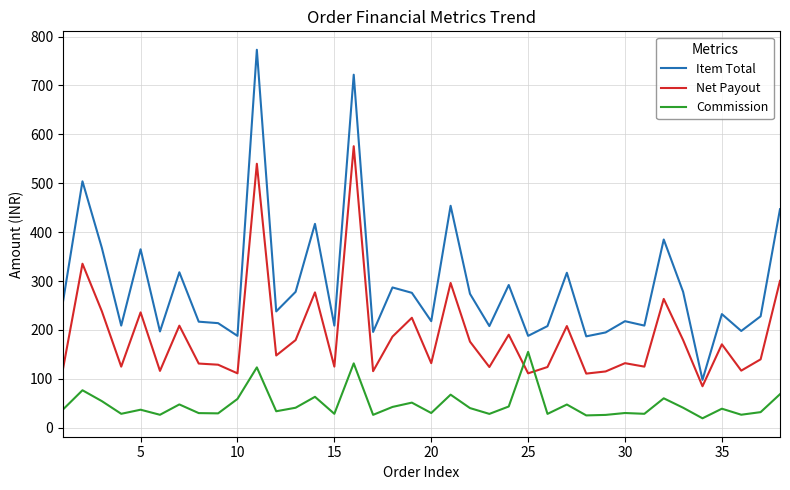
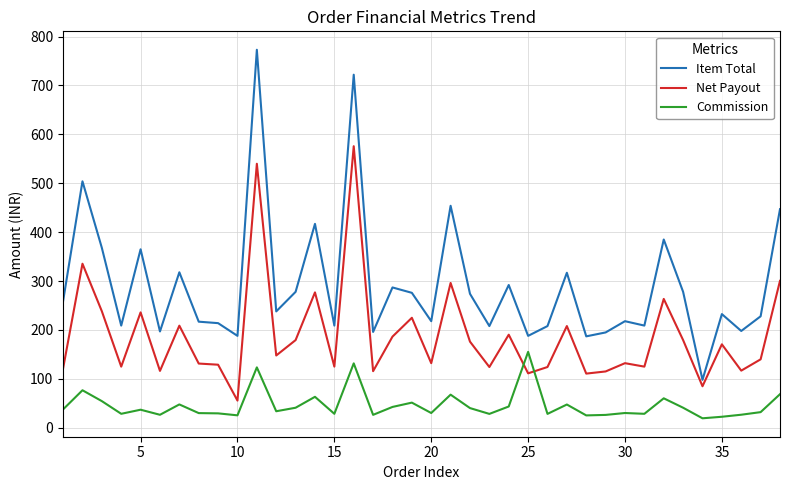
Net Payout, 10: 110 -> 60
Commission, 10: 60 -> 30
Commission, 35: 40 -> 20
